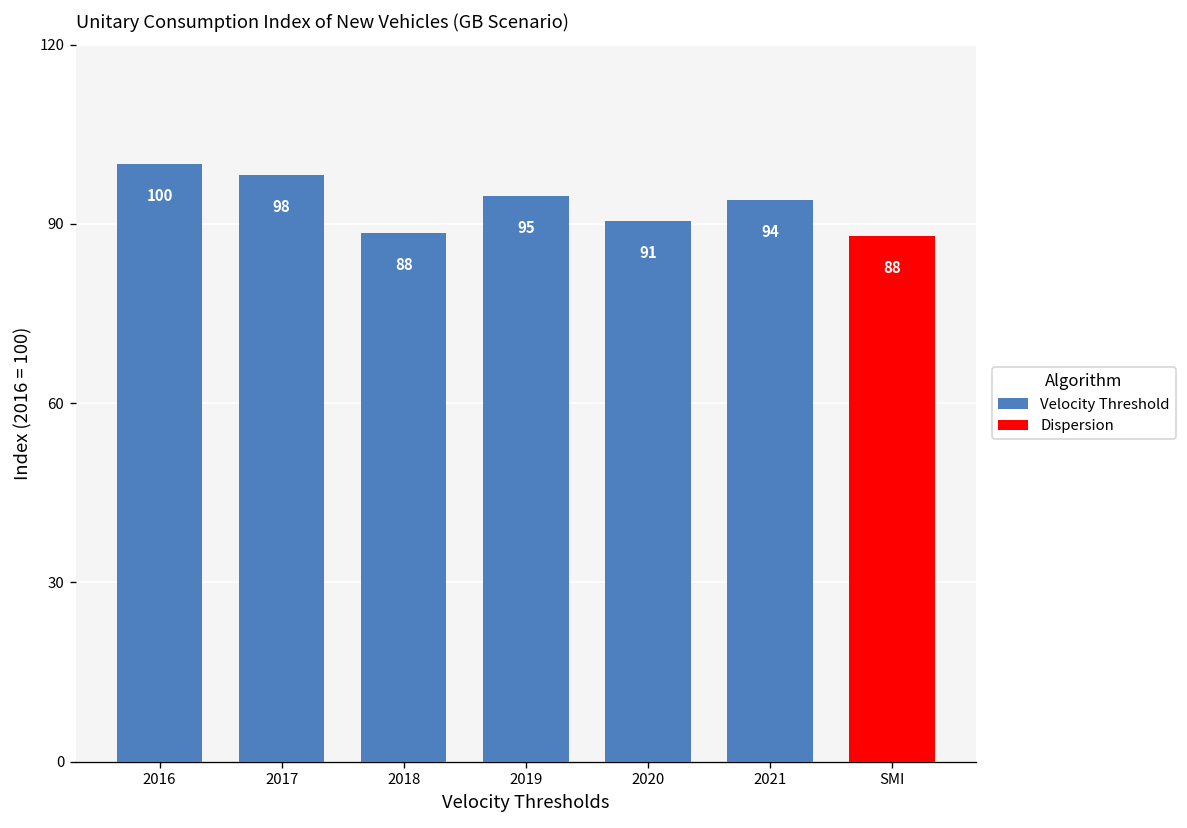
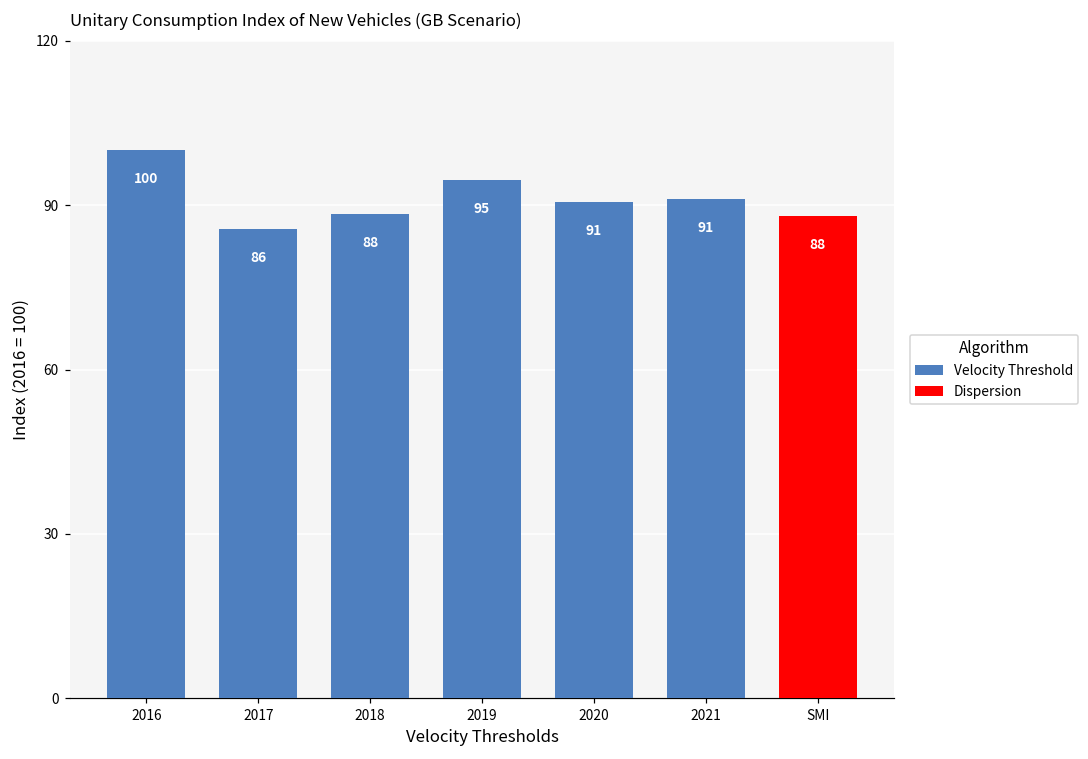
Velocity Threshold, 2017: 98 -> 86
Velocity Threshold, 2021: 94 -> 91
